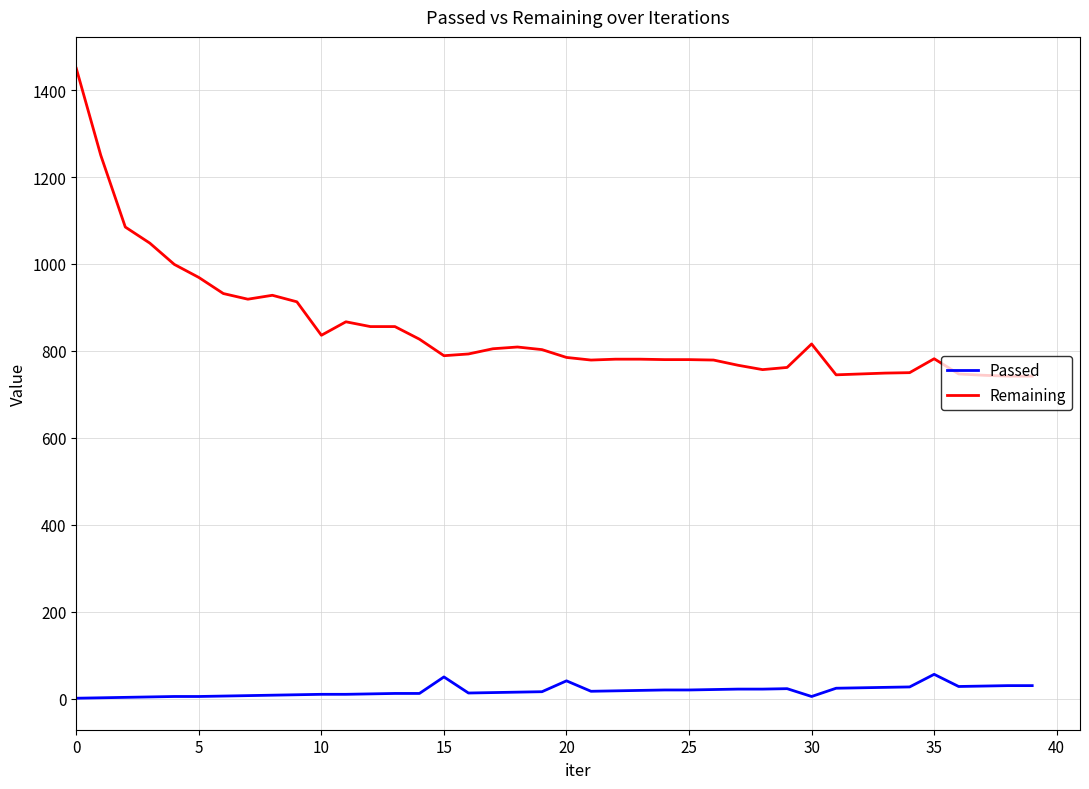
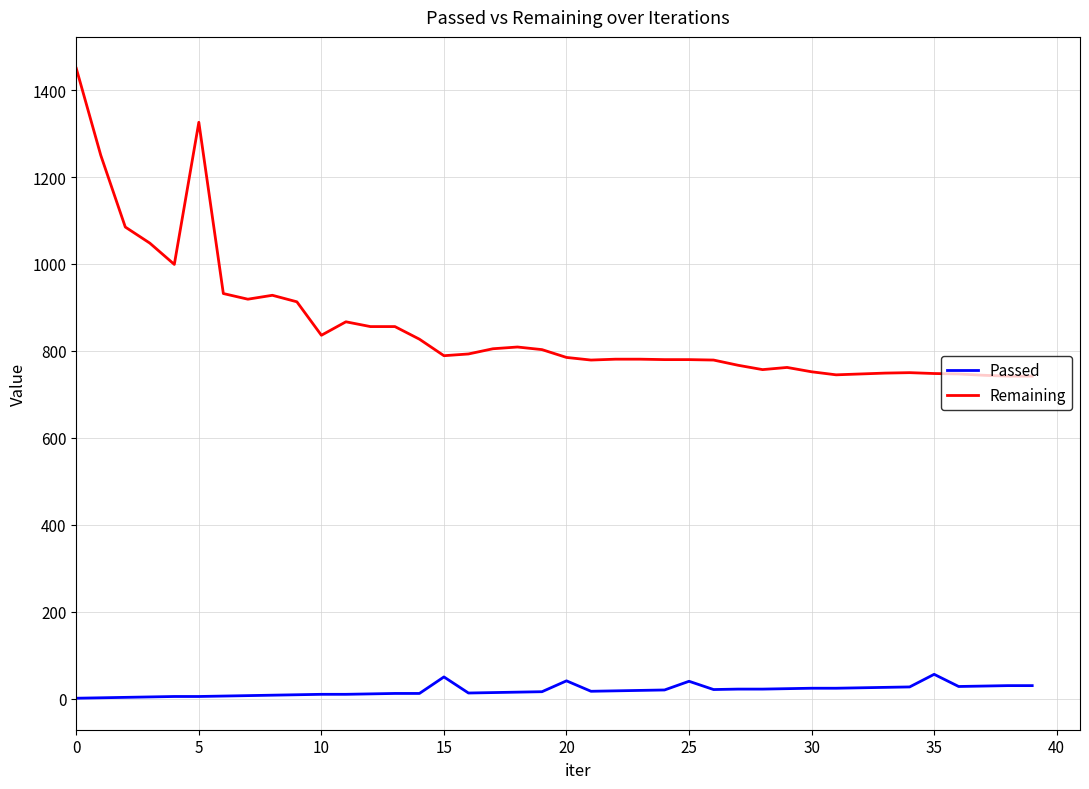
Remaining, 5: 970 -> 1330
Passed, 25: 20 -> 40
Passed, 30: 10 -> 20
Remaining, 30: 820 -> 750
Remaining, 35: 780 -> 750
